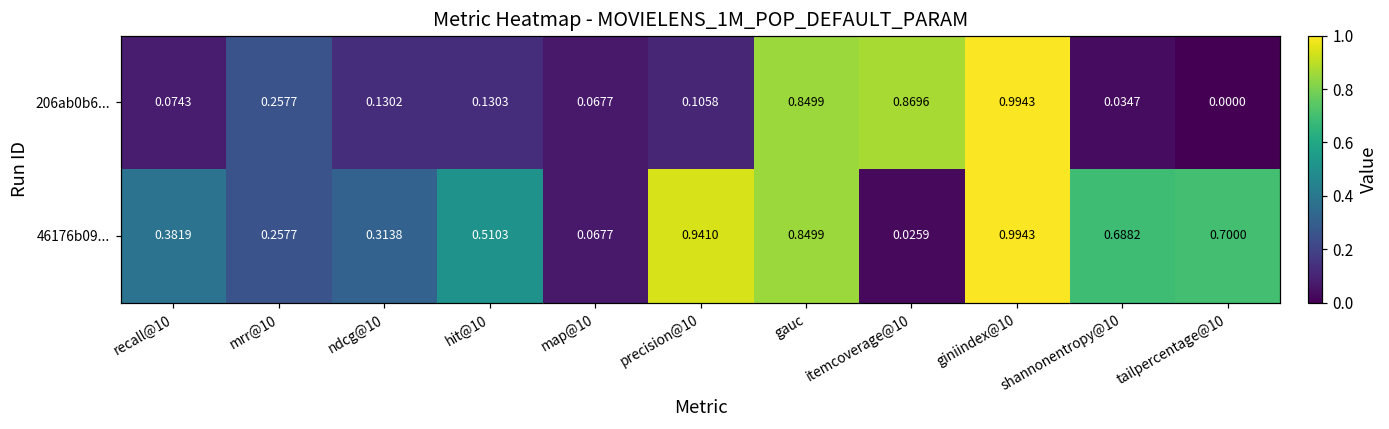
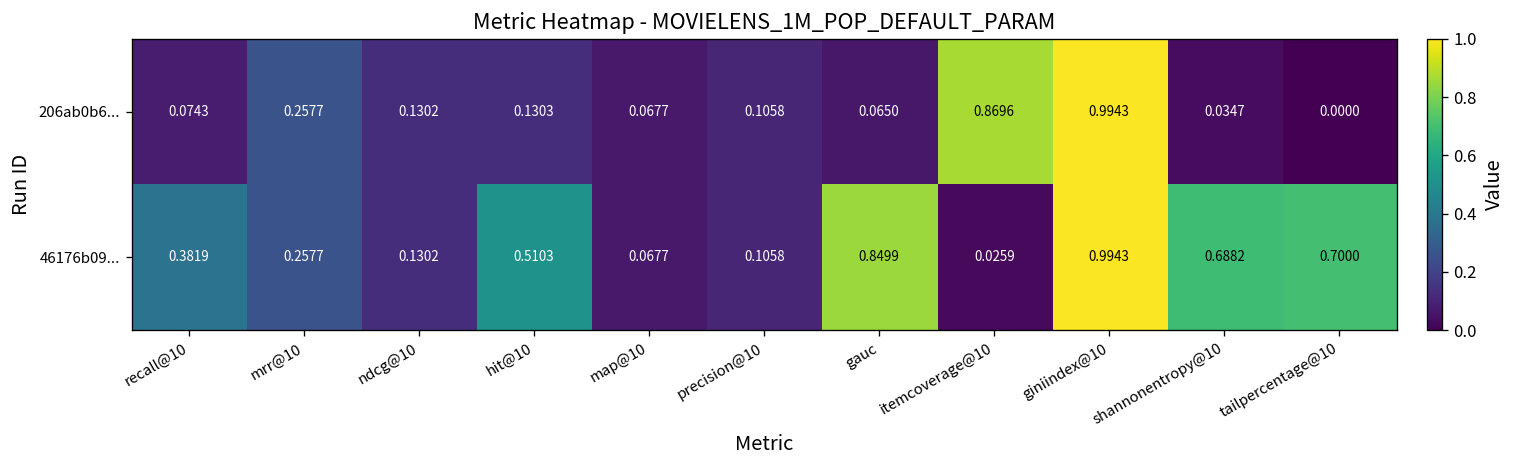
206ab0b6..., gauc: 0.8499 -> 0.0650
46176b09..., ndcg@10: 0.3138 -> 0.1302
46176b09..., precision@10: 0.9410 -> 0.1058
